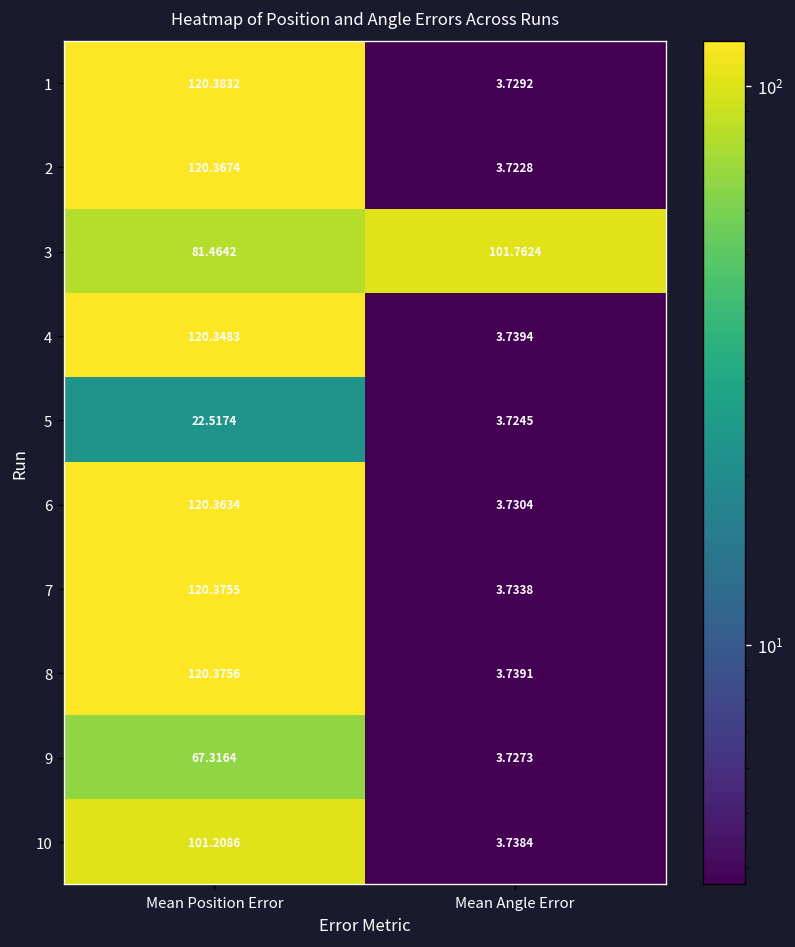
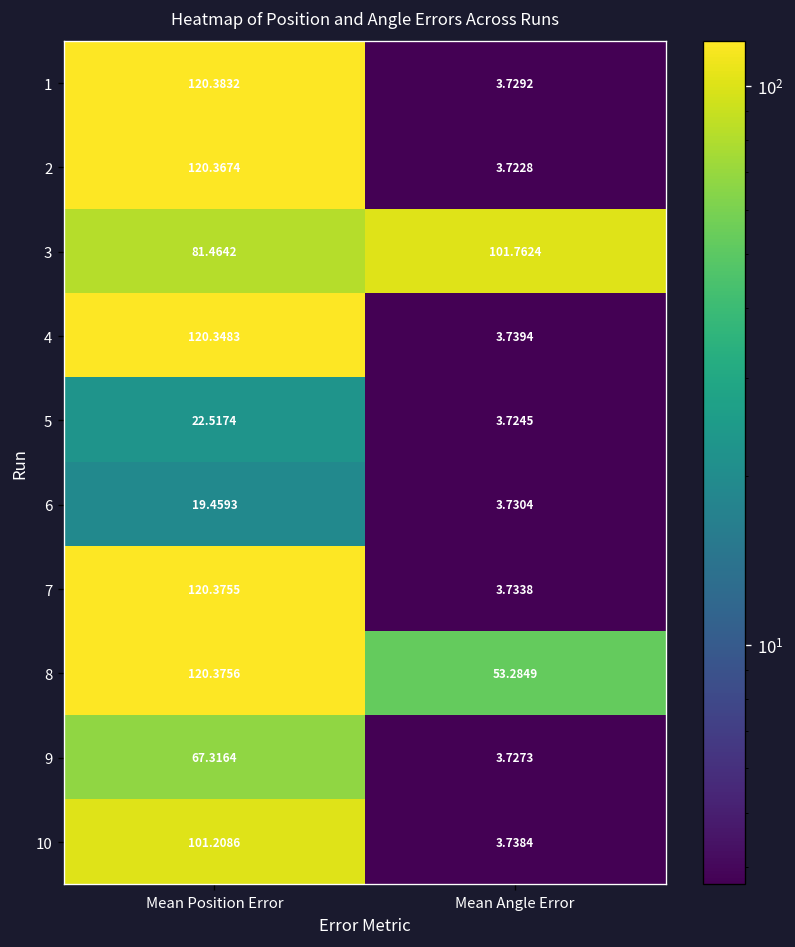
6, Mean Position Error: 120.3634 -> 19.4593
8, Mean Angle Error: 3.7391 -> 53.2849
